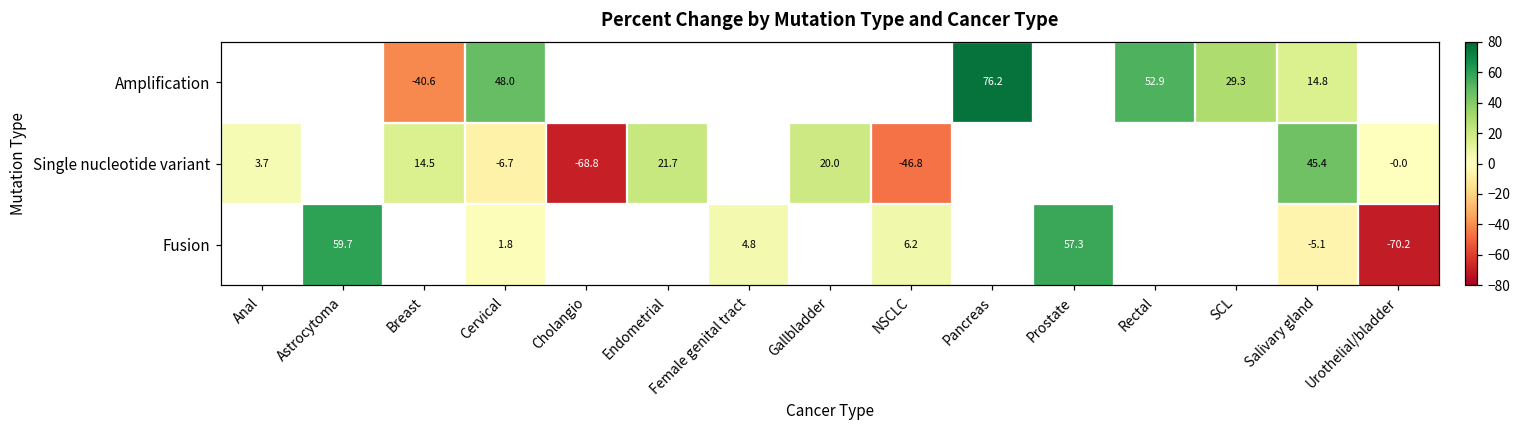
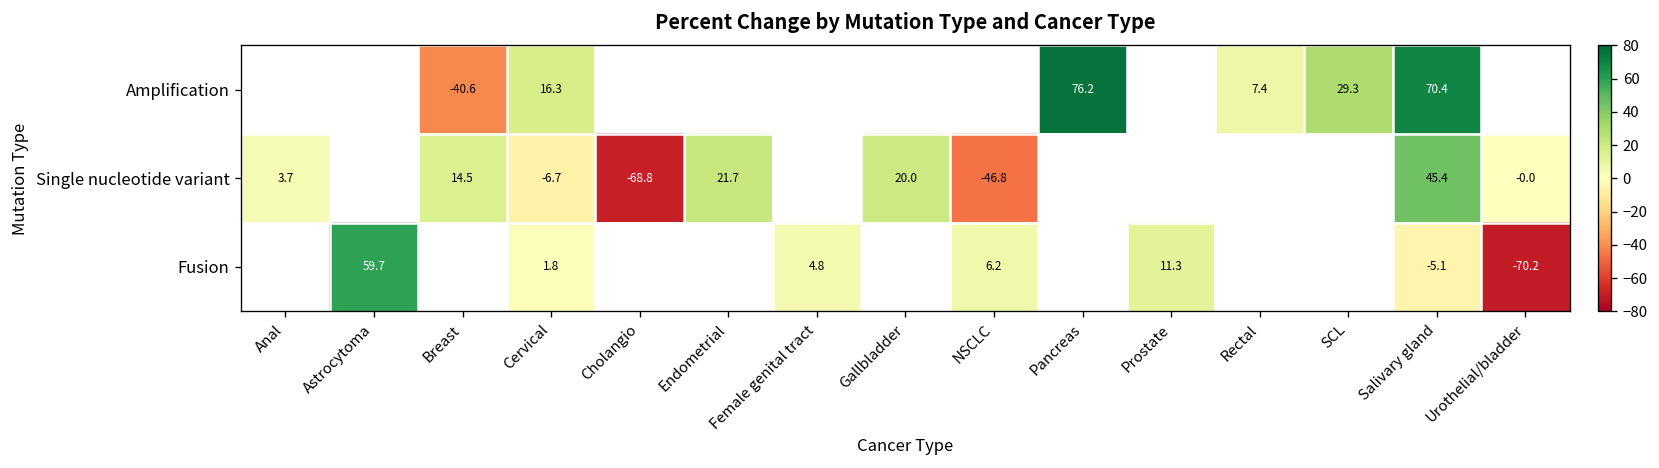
Amplification, Cervical: 48.0 -> 16.3
Amplification, Rectal: 52.9 -> 7.4
Amplification, Salivary gland: 14.8 -> 70.4
Fusion, Prostate: 57.3 -> 11.3
